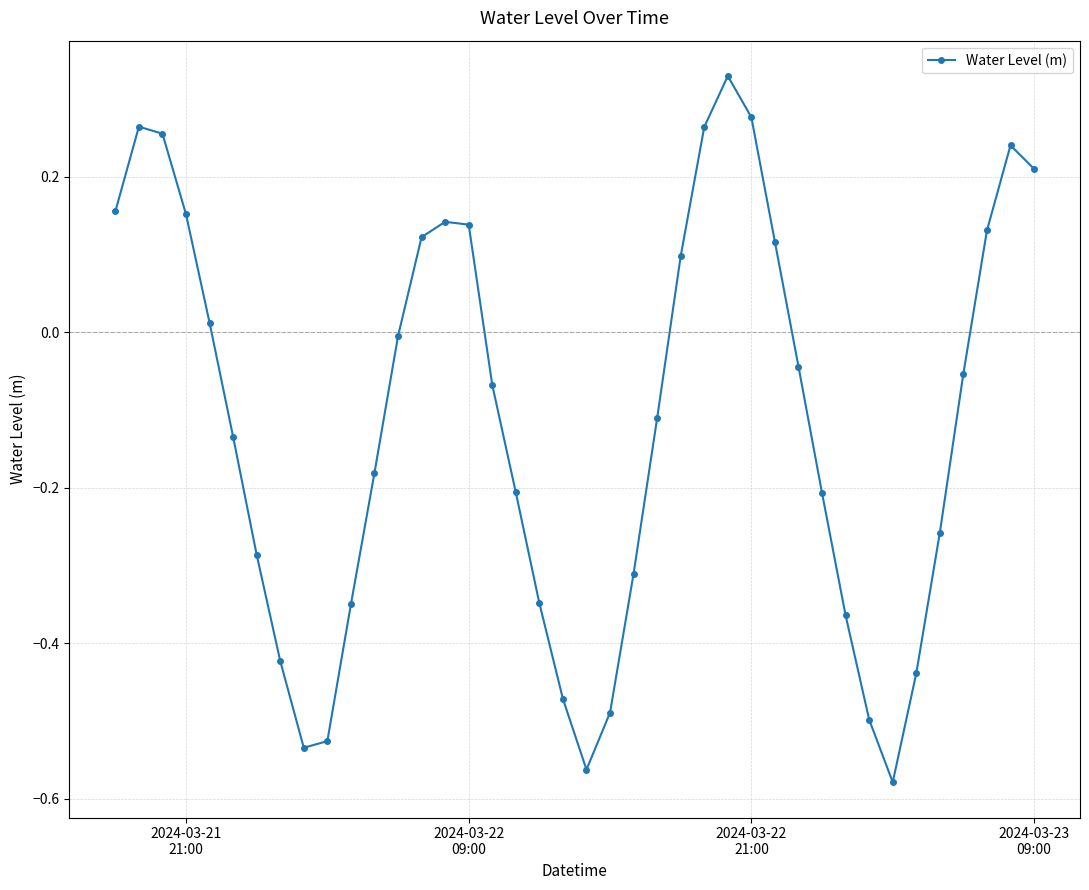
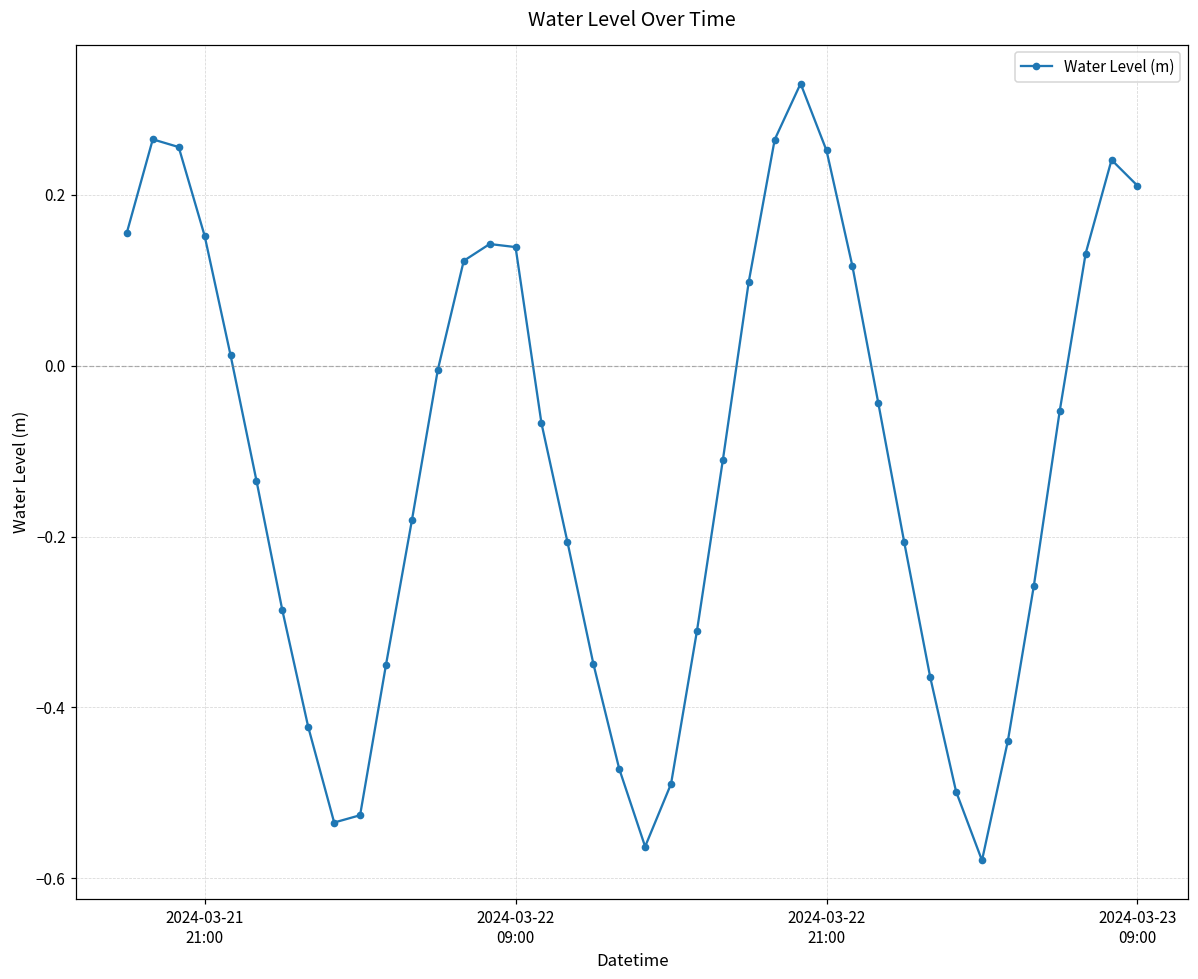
2024-03-22 21:00: 0.28 -> 0.25
